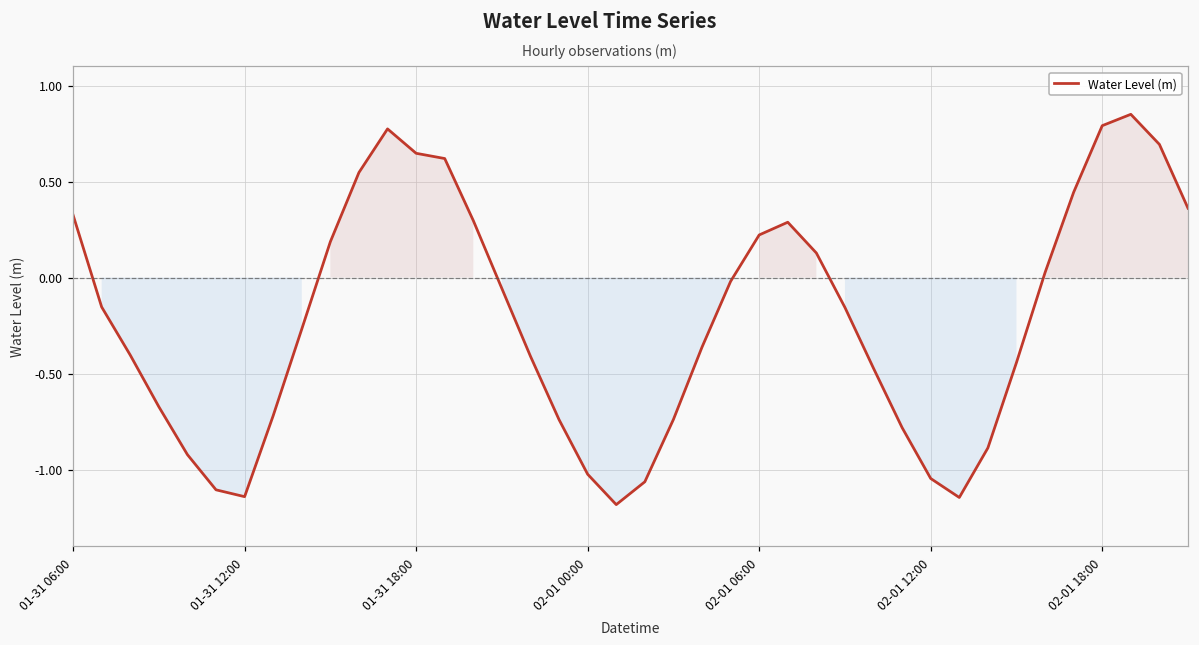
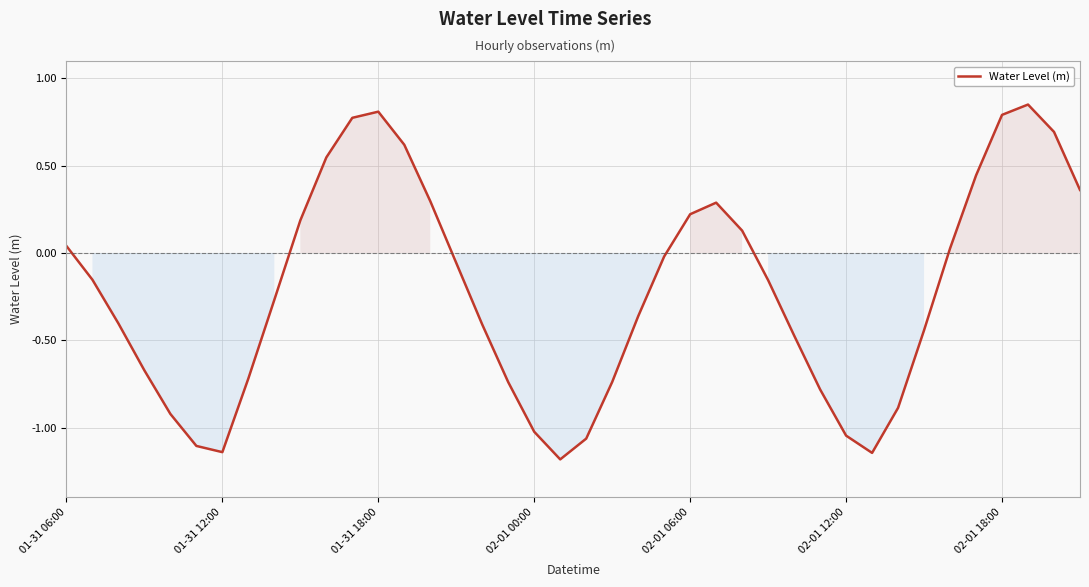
01-31 06:00: 0.33 -> 0.04
01-31 18:00: 0.65 -> 0.81
